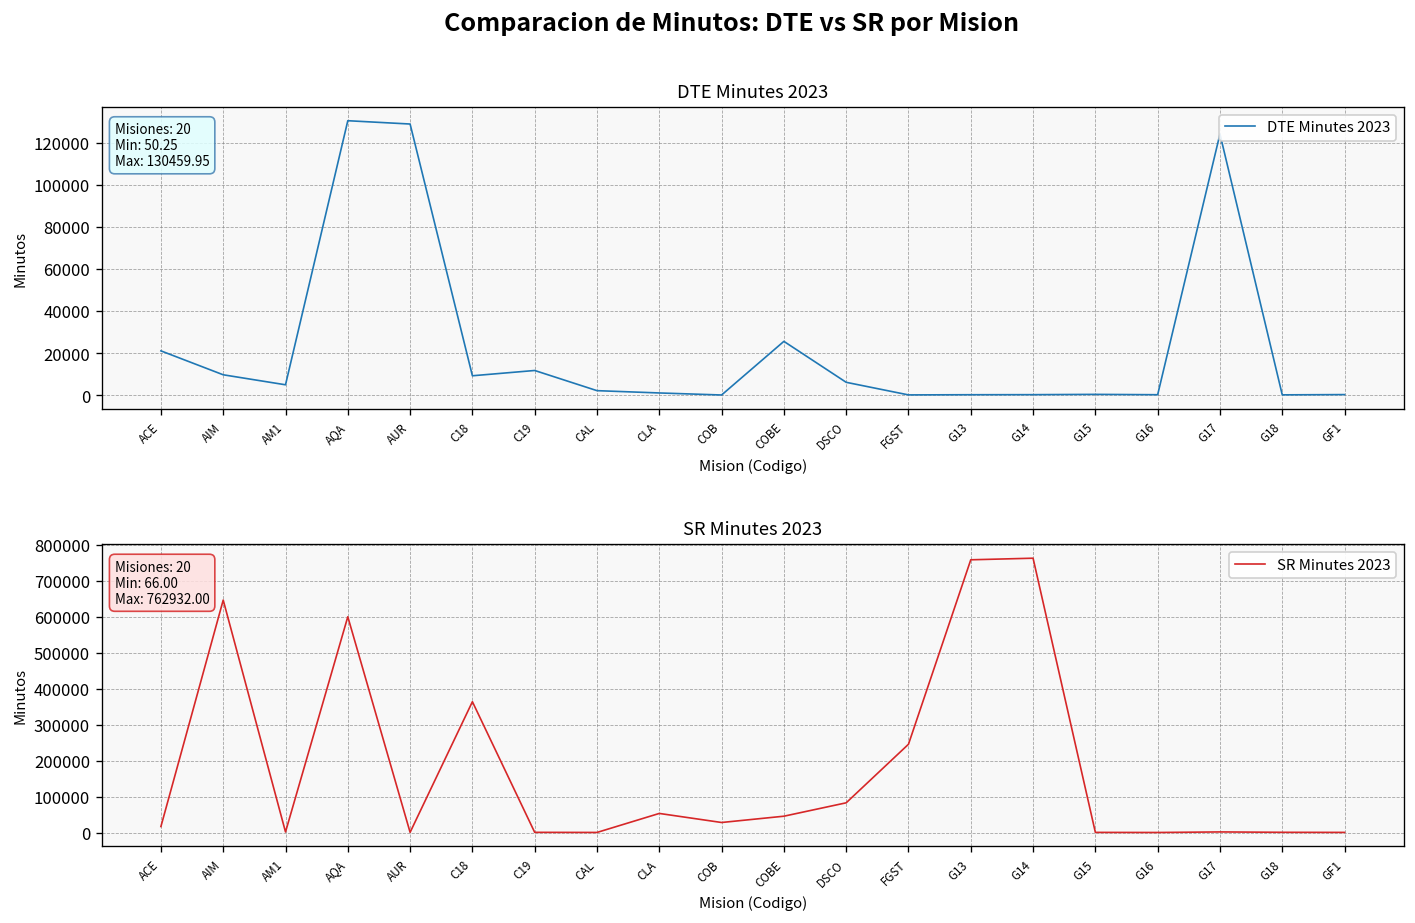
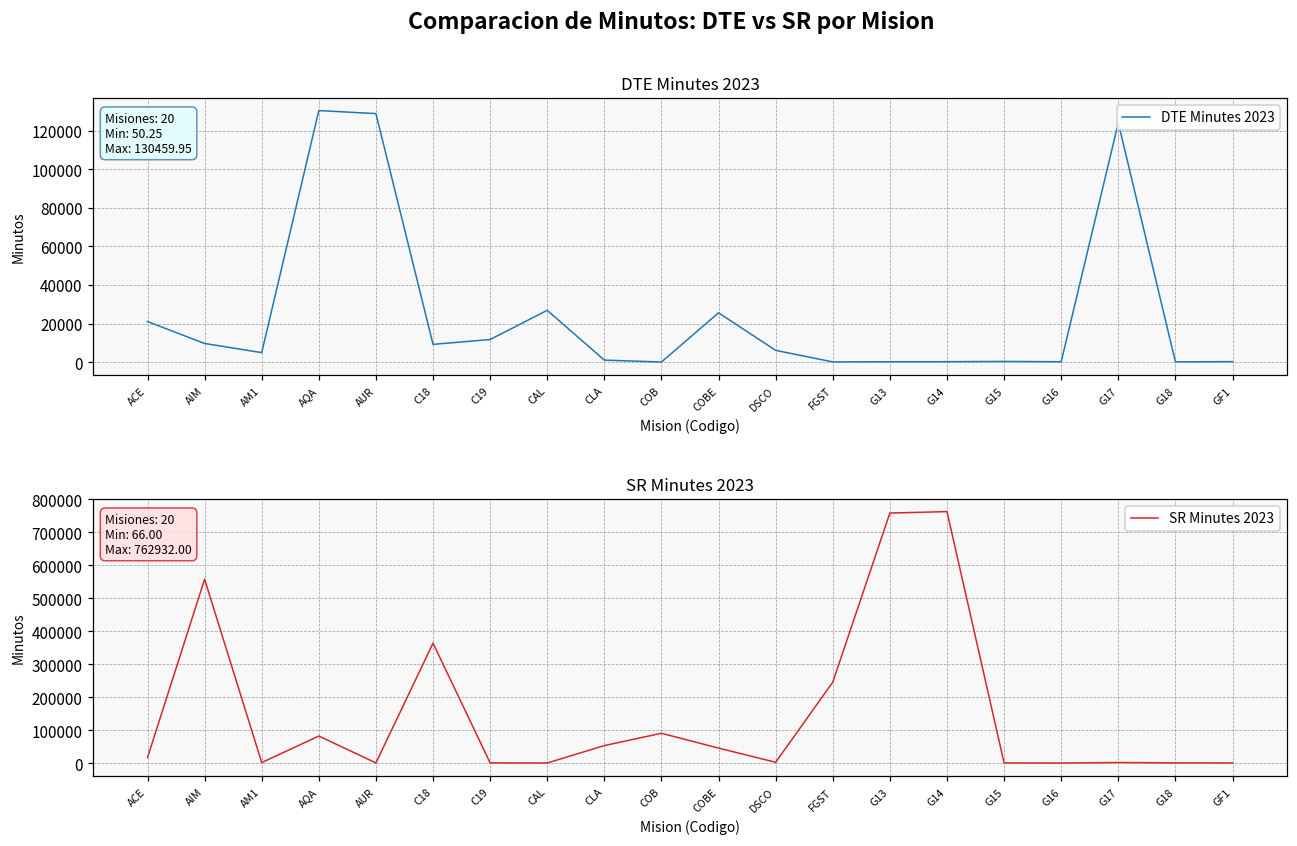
DTE Minutes 2023, CAL: 2000 -> 27000
SR Minutes 2023, AIM: 650000 -> 560000
SR Minutes 2023, AQA: 600000 -> 80000
SR Minutes 2023, COB: 30000 -> 90000
SR Minutes 2023, DSCO: 80000 -> 0
